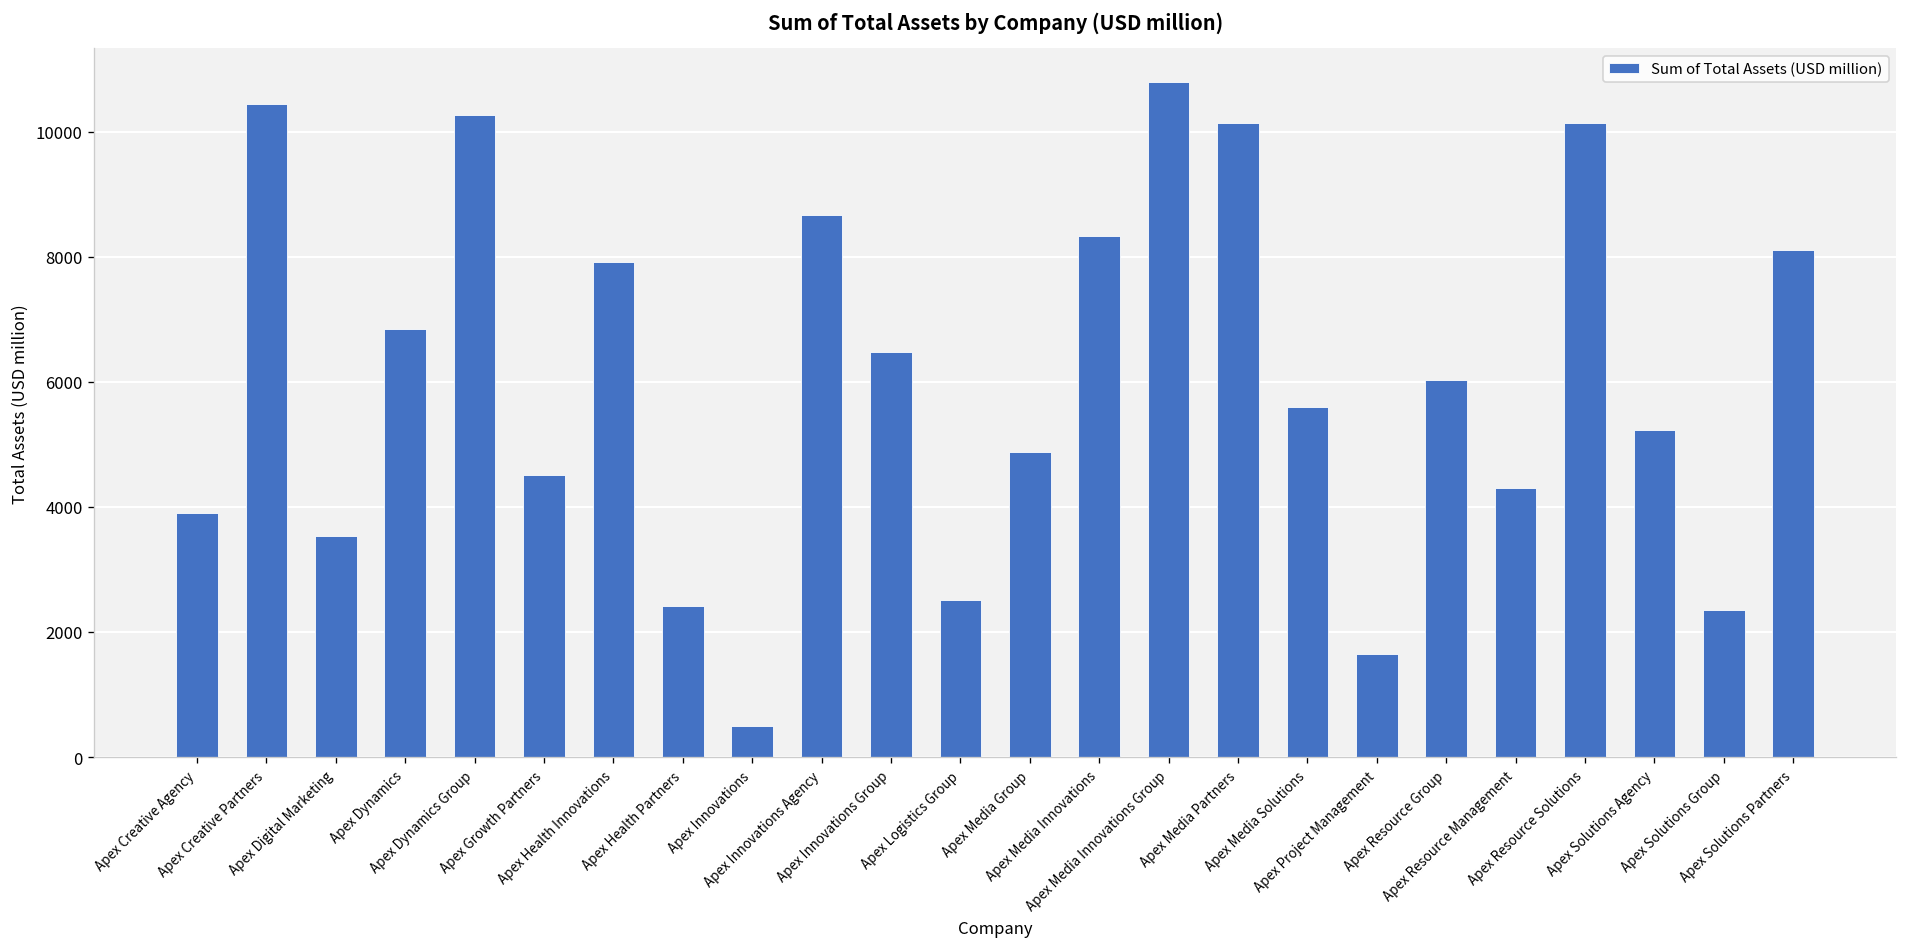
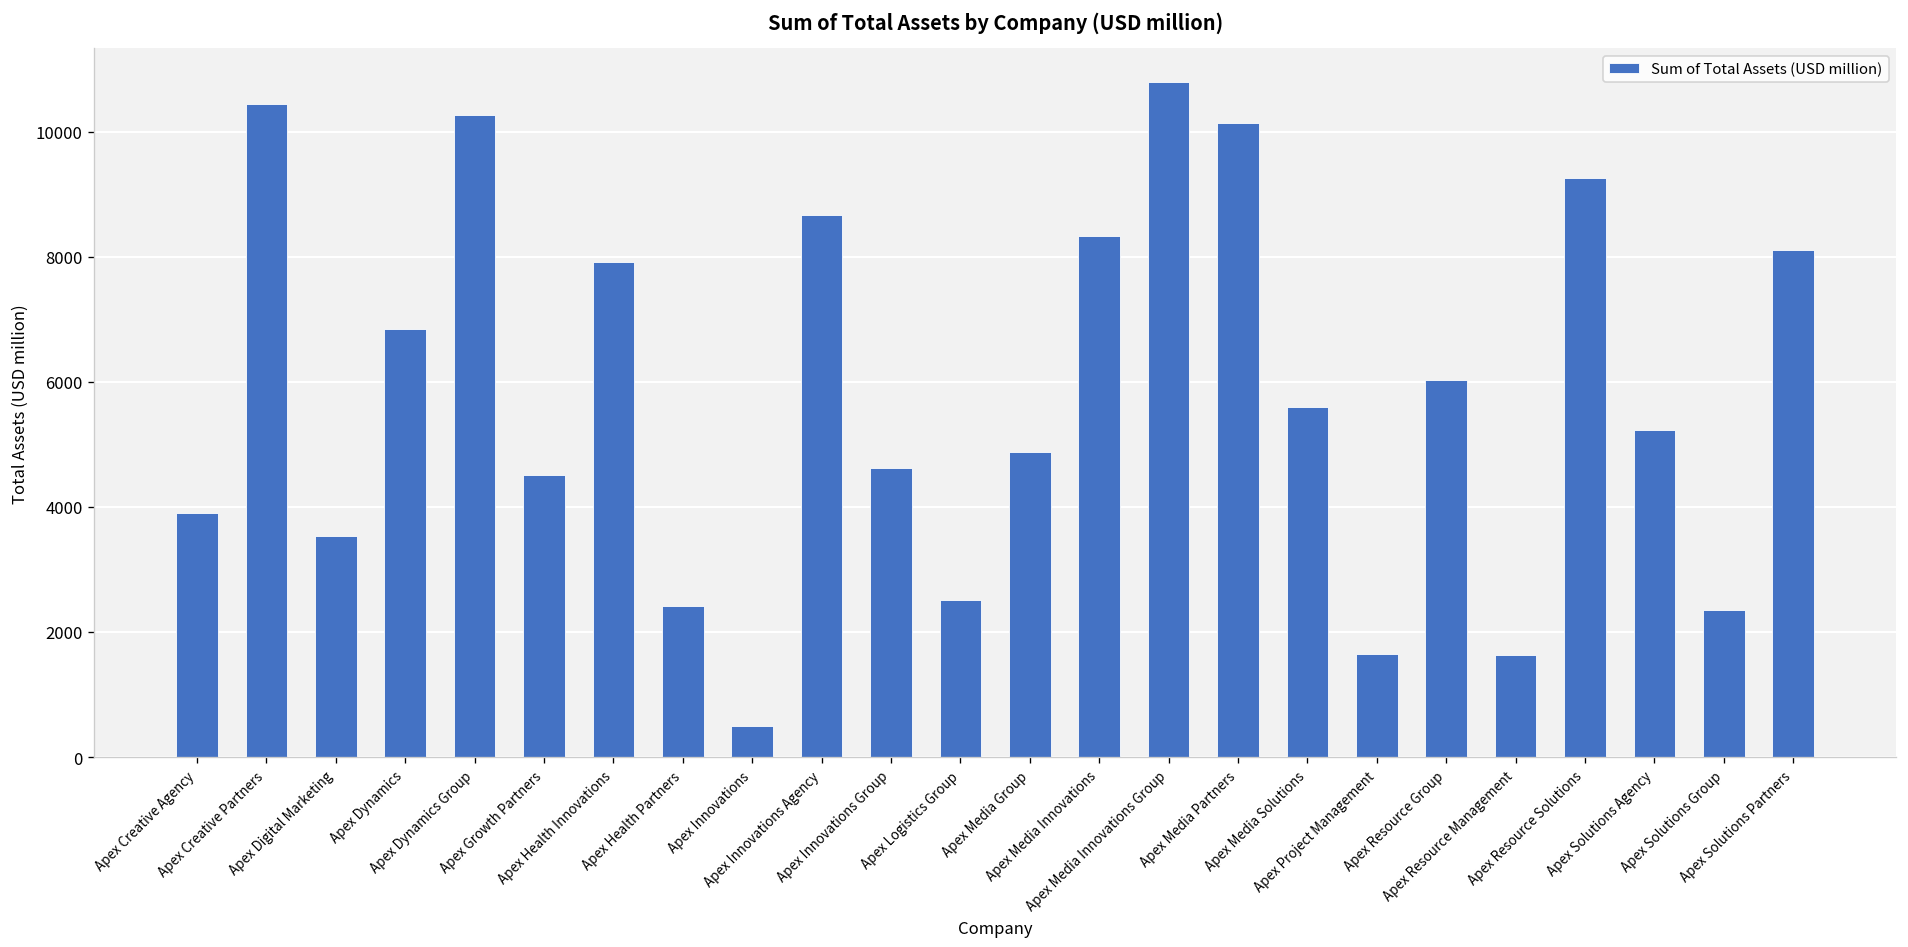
Apex Innovations Group: 6500 -> 4600
Apex Resource Management: 4300 -> 1600
Apex Resource Solutions: 10100 -> 9300
